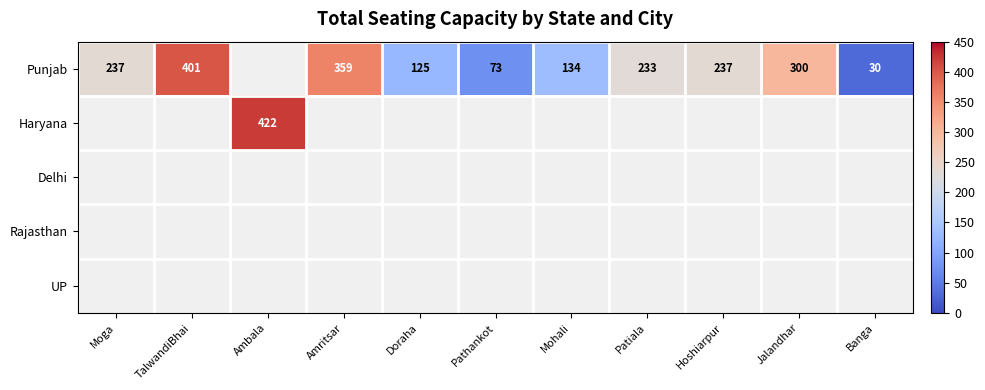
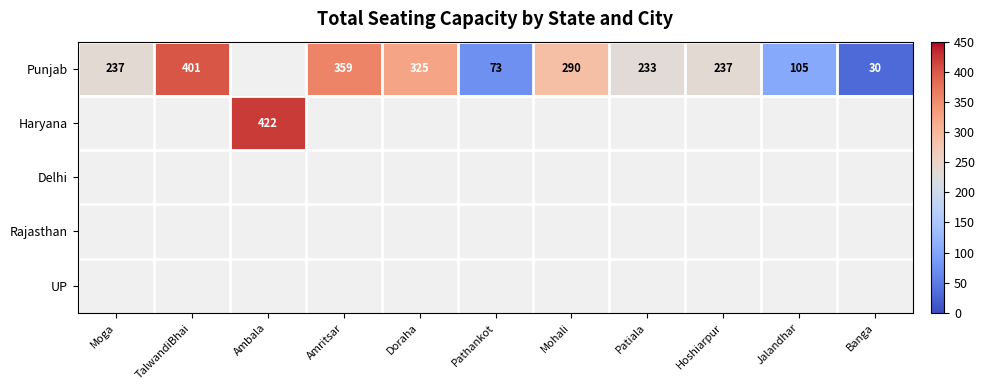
Punjab, Doraha: 125 -> 325
Punjab, Mohali: 134 -> 290
Punjab, Jalandhar: 300 -> 105
